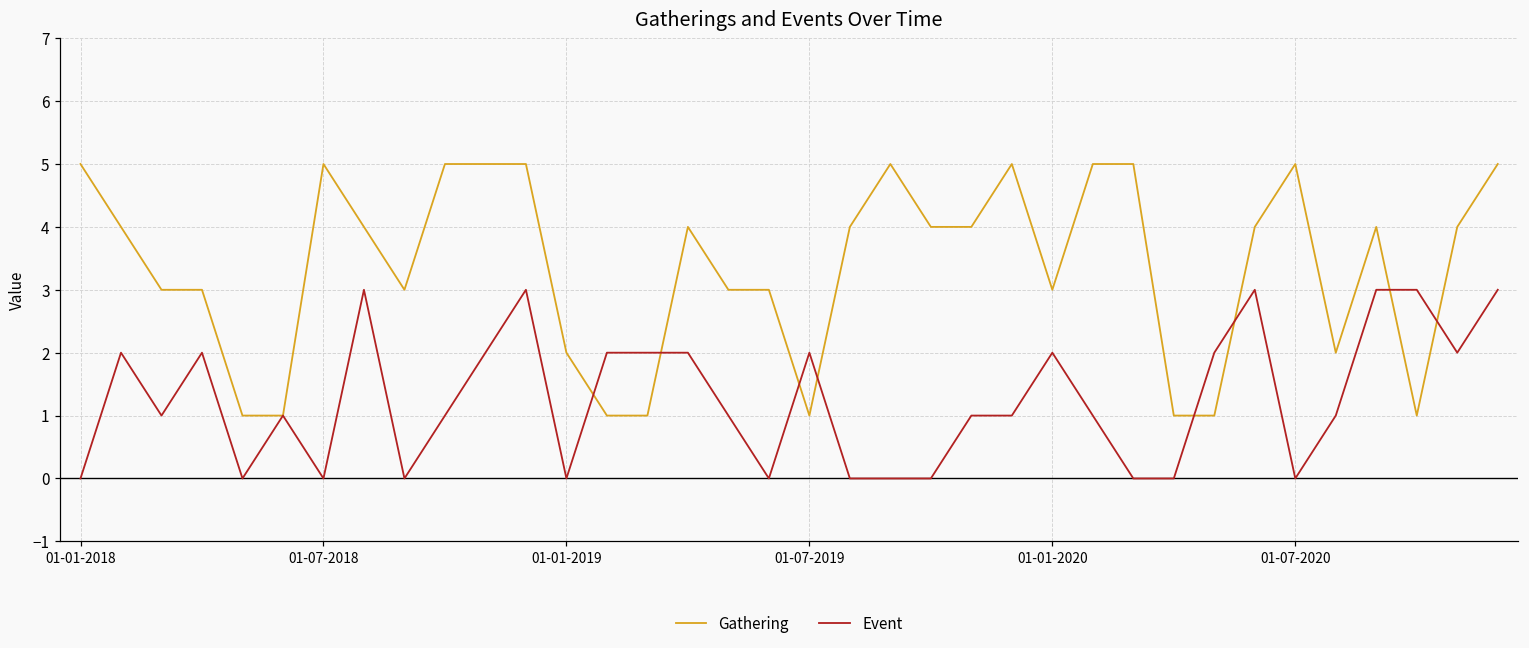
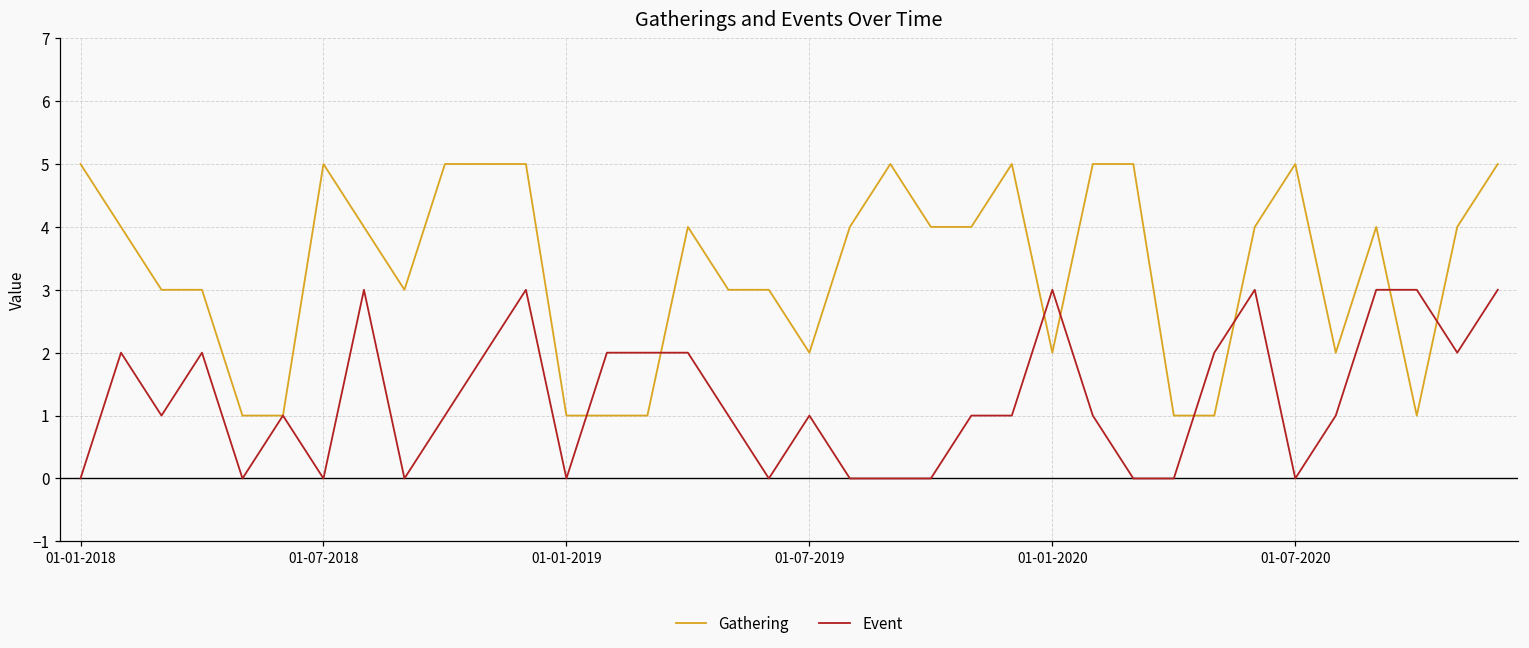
Gathering, 01-01-2019: 2 -> 1
Gathering, 01-07-2019: 1 -> 2
Event, 01-07-2019: 2 -> 1
Gathering, 01-01-2020: 3 -> 2
Event, 01-01-2020: 2 -> 3
